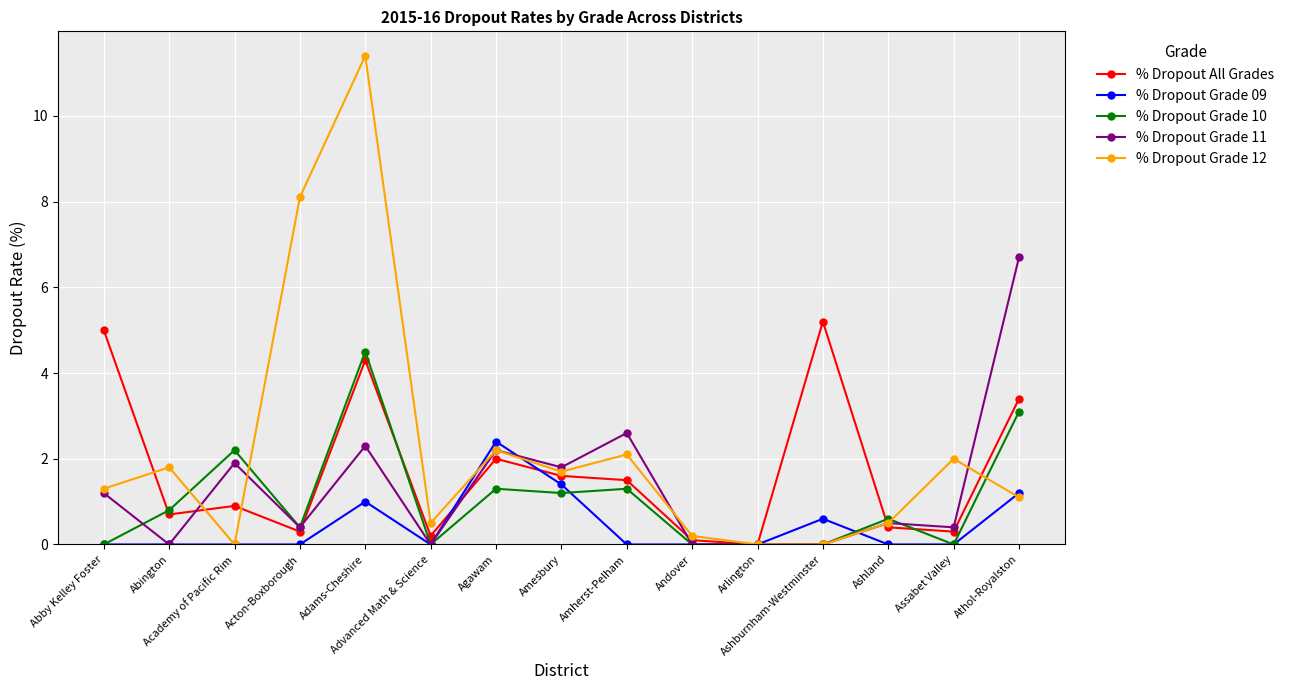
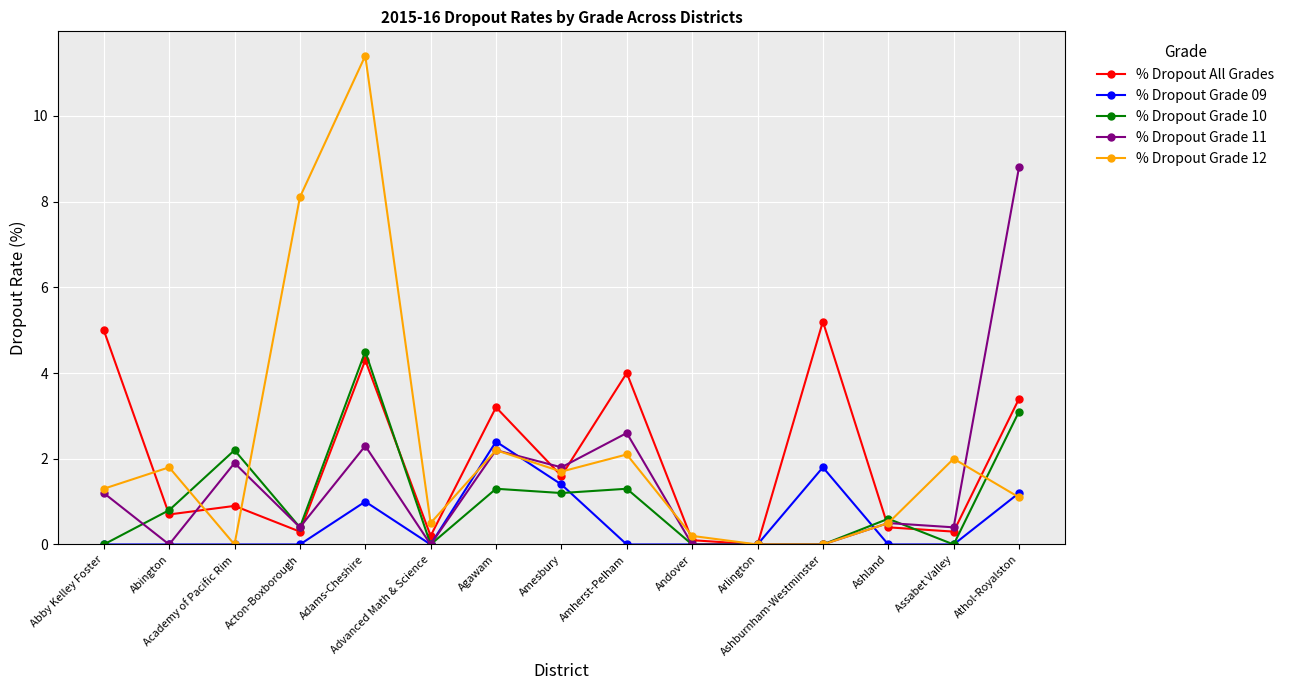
% Dropout All Grades, Agawam: 2.0 -> 3.2
% Dropout All Grades, Amherst-Pelham: 1.5 -> 4.0
% Dropout Grade 09, Ashburnham-Westminster: 0.6 -> 1.8
% Dropout Grade 11, Athol-Royalston: 6.7 -> 8.8
